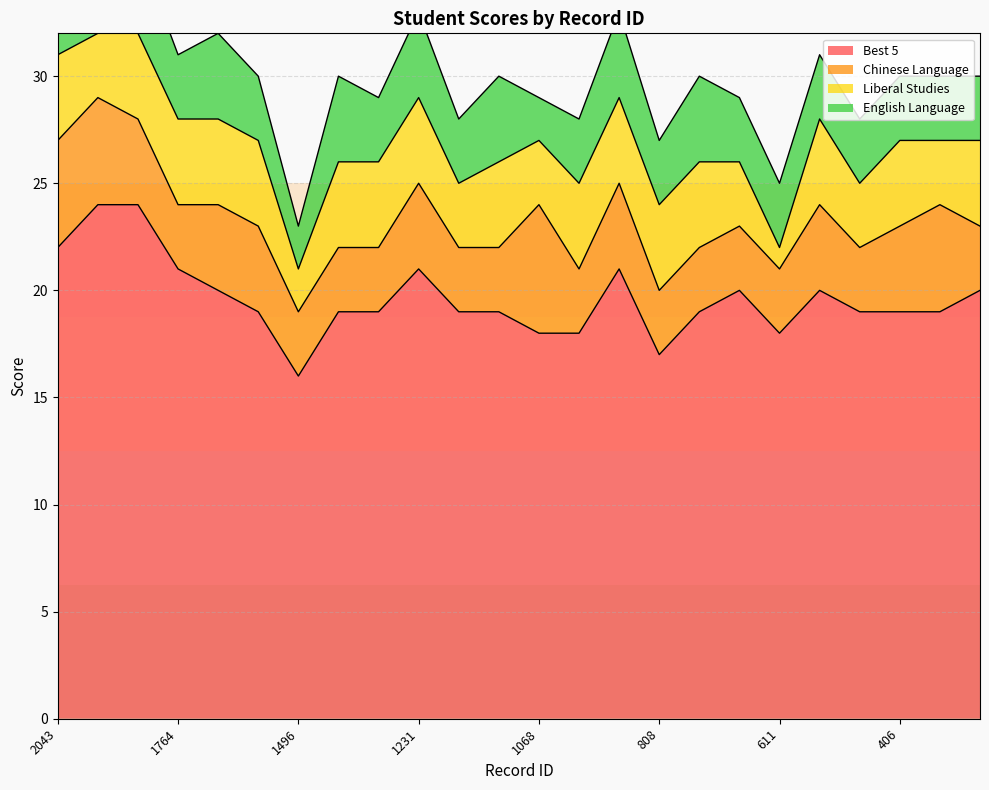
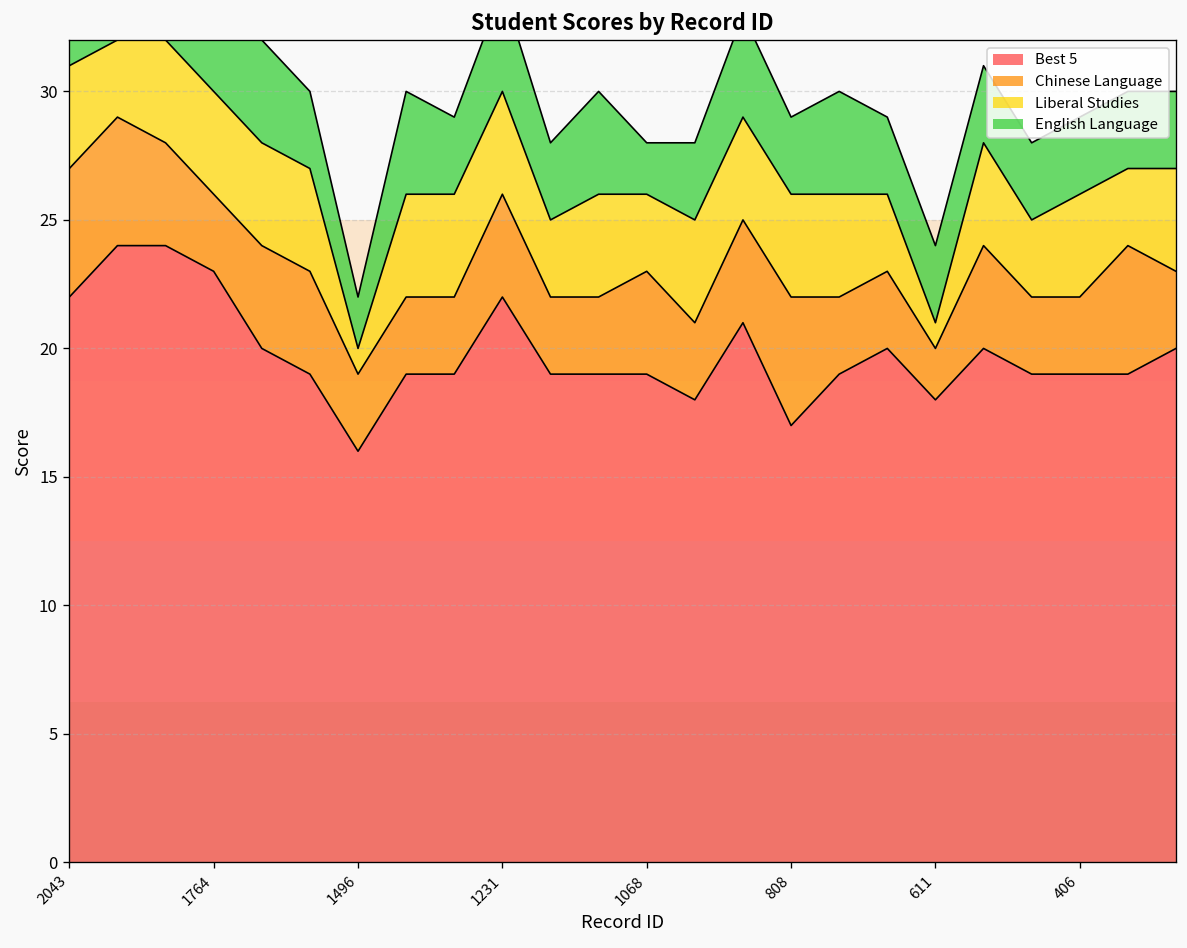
Best 5, 1764: 21 -> 23
Liberal Studies, 1496: 2 -> 1
Best 5, 1231: 21 -> 22
Best 5, 1068: 18 -> 19
Chinese Language, 1068: 6 -> 4
Chinese Language, 808: 3 -> 5
Chinese Language, 611: 3 -> 2
Chinese Language, 406: 4 -> 3
